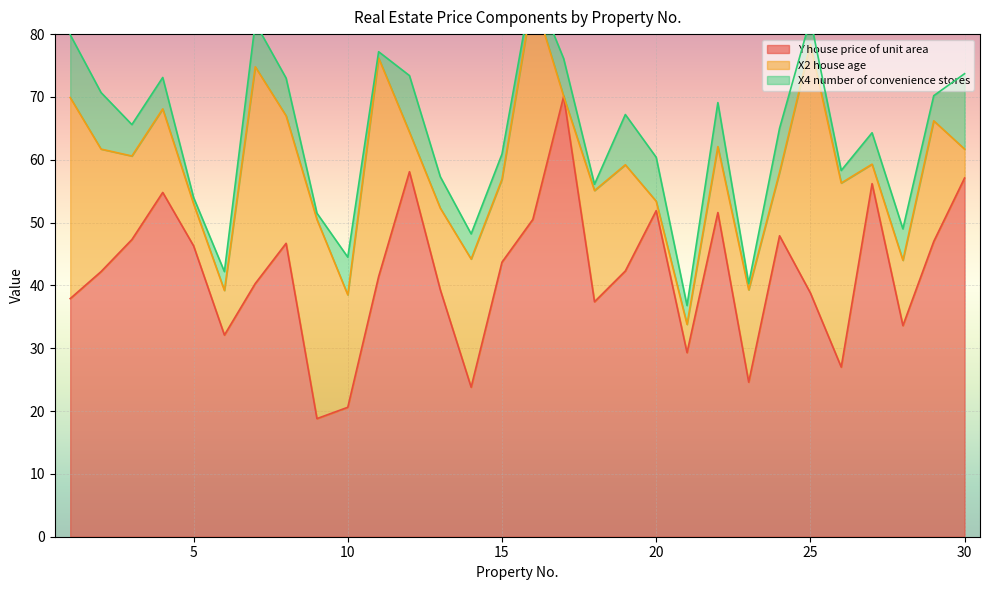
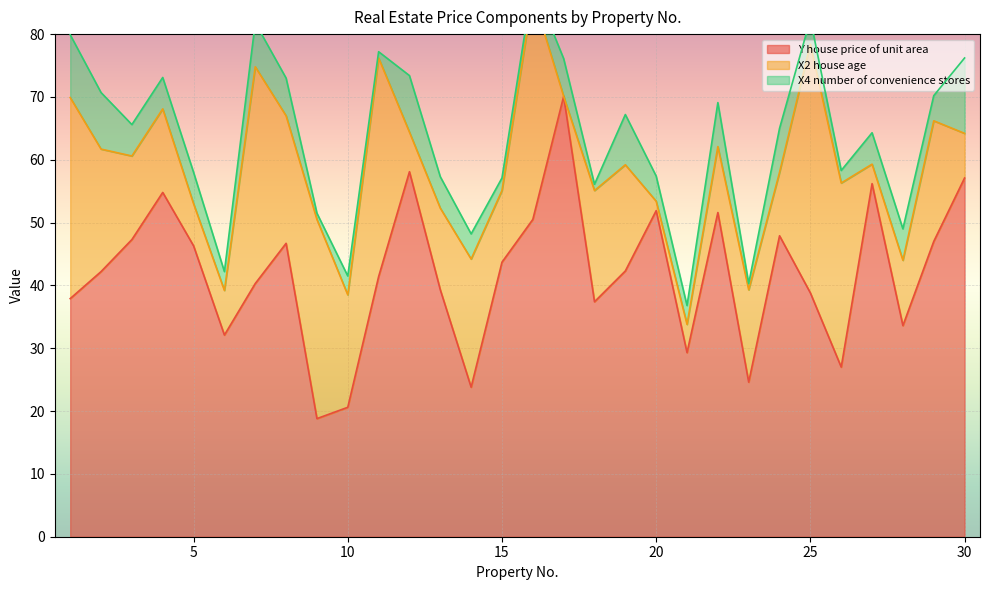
X4 number of convenience stores, 5: 1 -> 5
X4 number of convenience stores, 10: 6 -> 3
X2 house age, 15: 13 -> 11
X4 number of convenience stores, 15: 4 -> 2
X4 number of convenience stores, 20: 7 -> 4
X2 house age, 30: 5 -> 7
